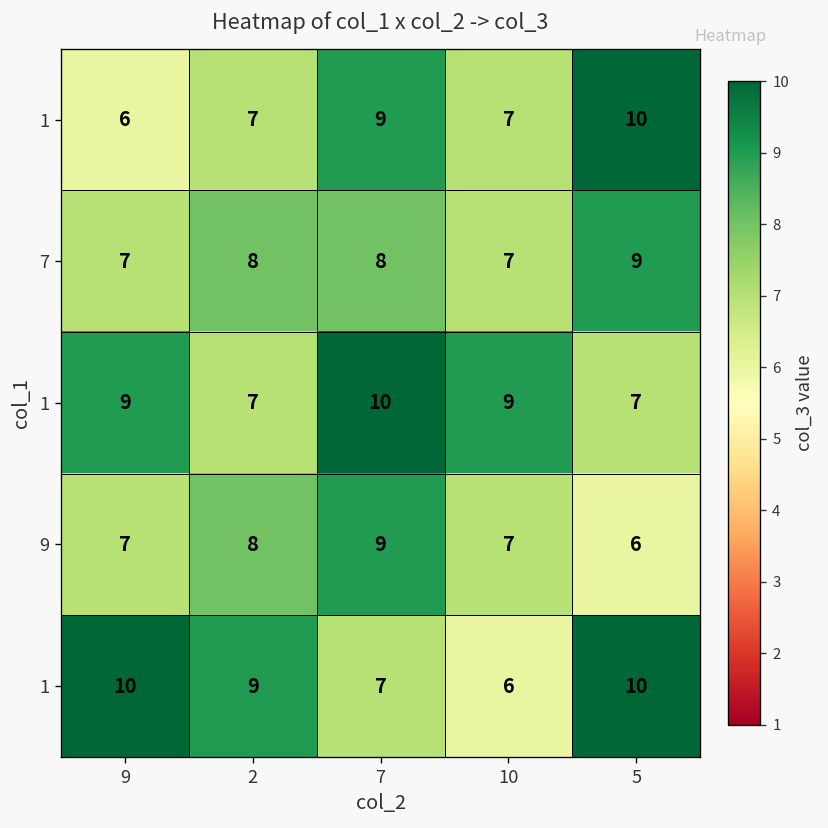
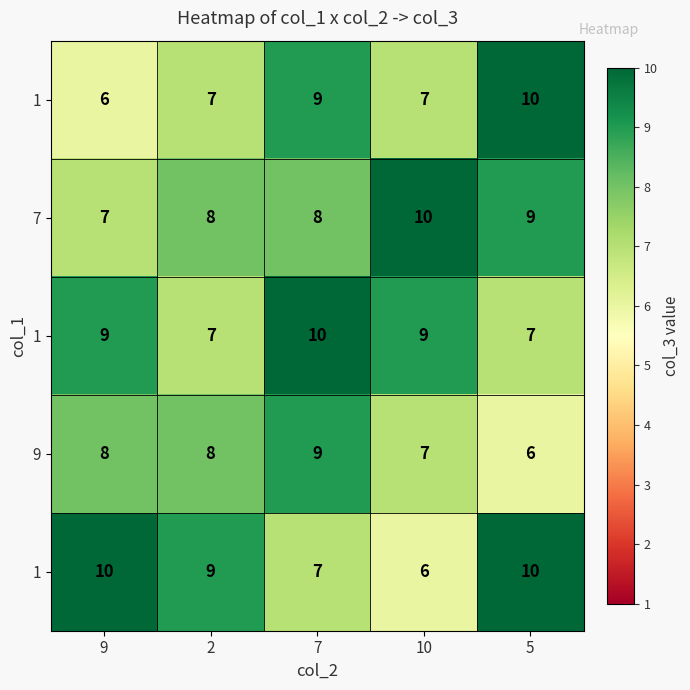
7, 10: 7 -> 10
9, 9: 7 -> 8
